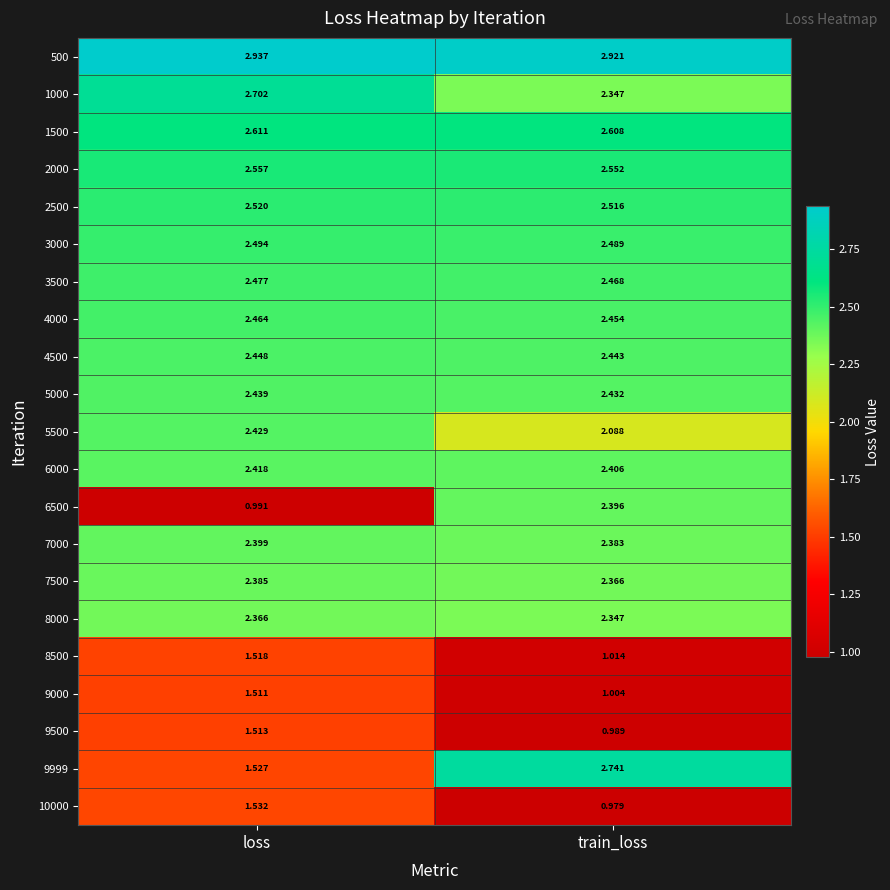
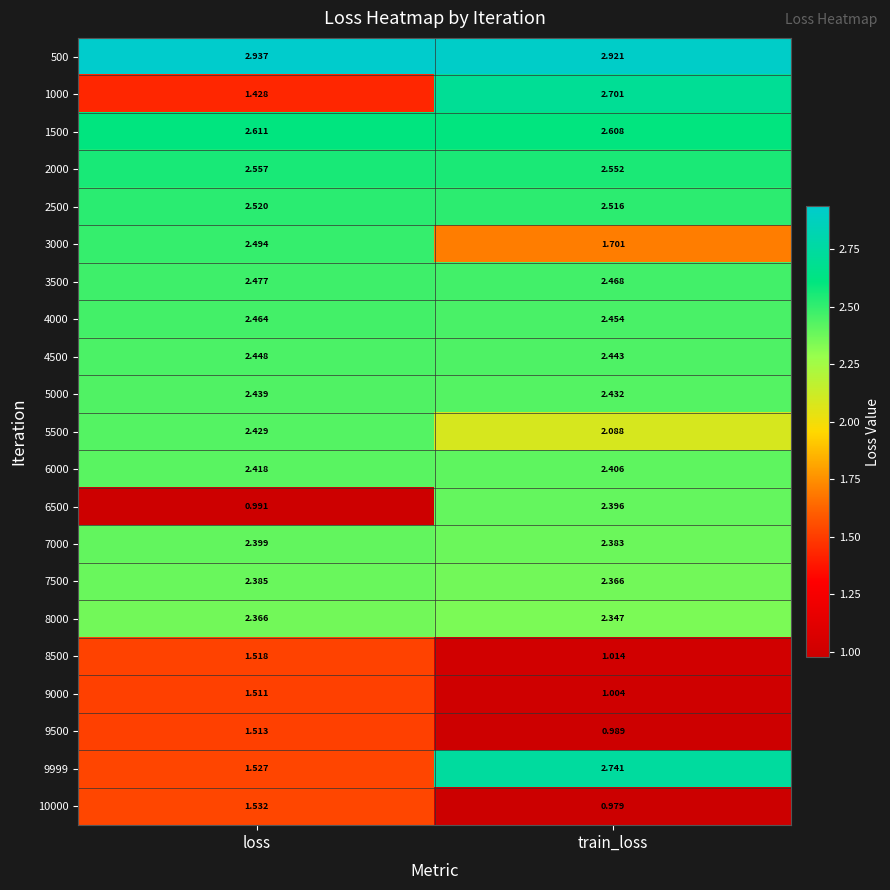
1000, loss: 2.702 -> 1.428
1000, train_loss: 2.347 -> 2.701
3000, train_loss: 2.489 -> 1.701
